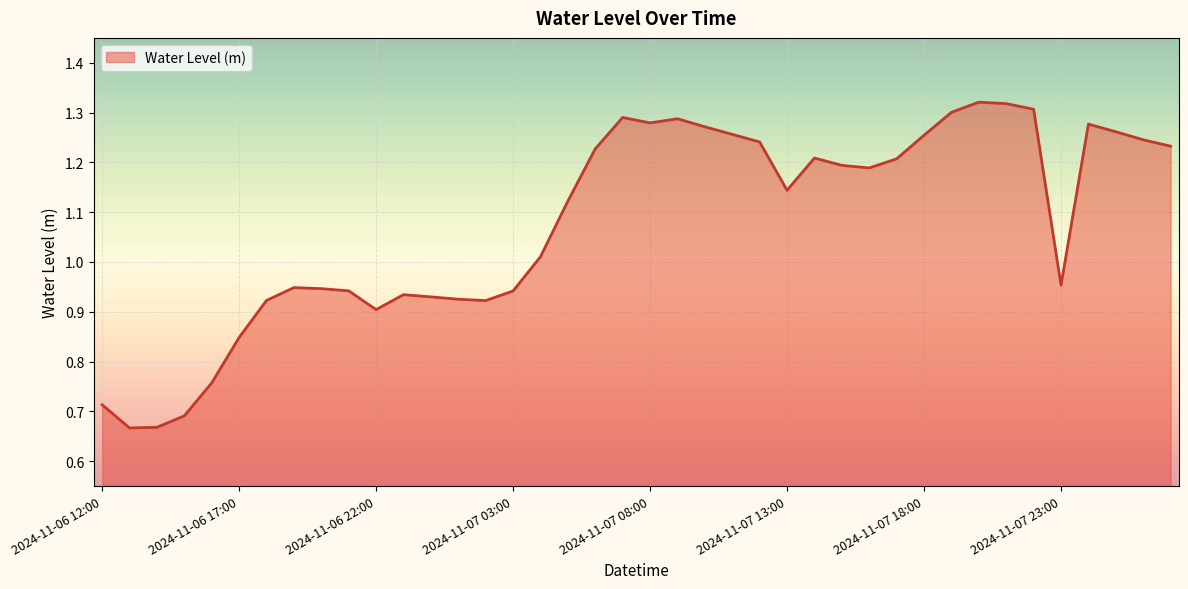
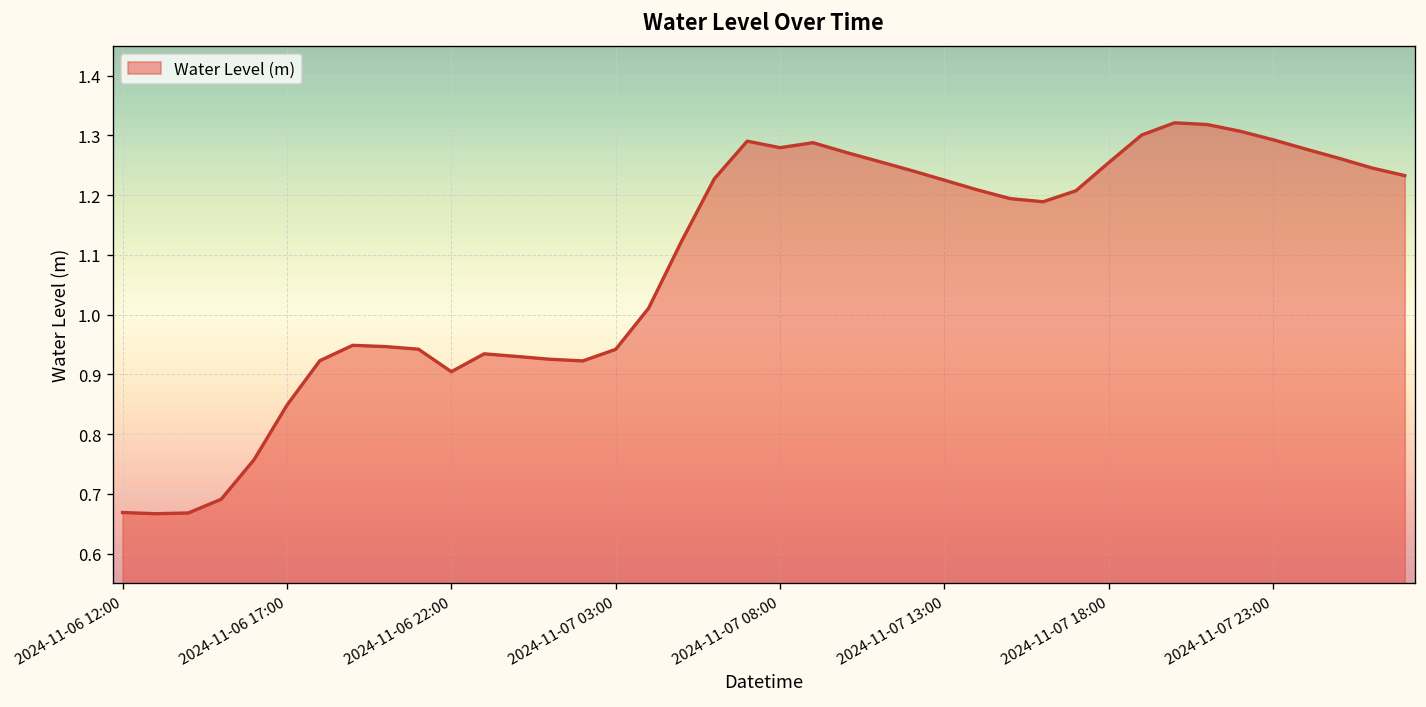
2024-11-06 12:00: 0.71 -> 0.67
2024-11-07 13:00: 1.14 -> 1.22
2024-11-07 23:00: 0.95 -> 1.29
